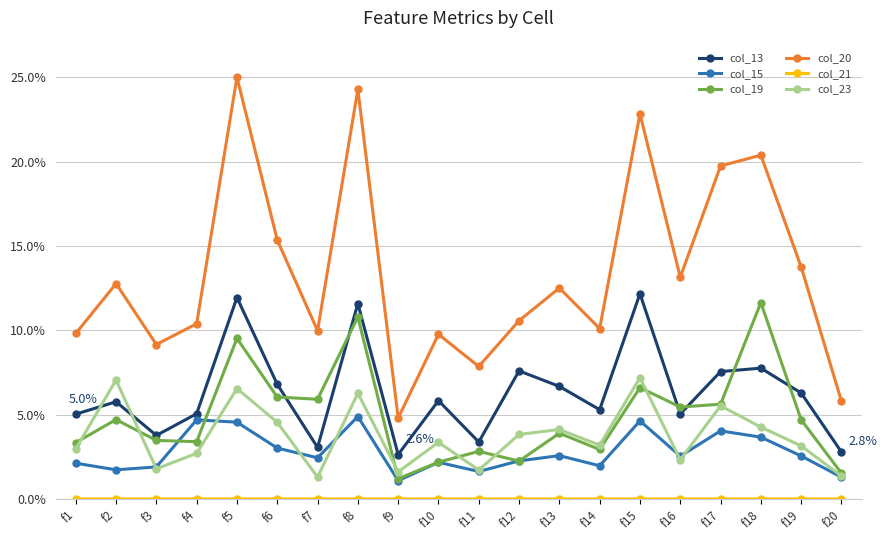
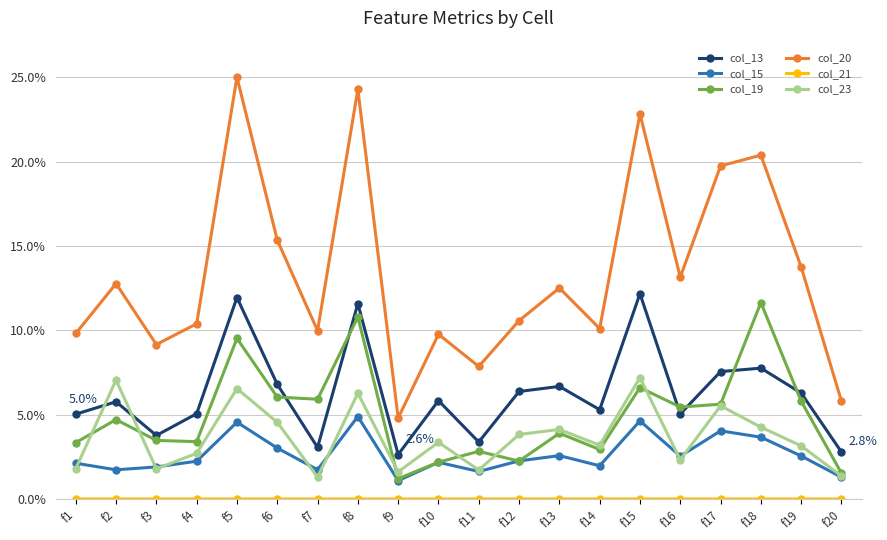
col_23, f1: 3.0% -> 1.8%
col_15, f4: 4.7% -> 2.2%
col_15, f7: 2.4% -> 1.7%
col_13, f12: 7.6% -> 6.4%
col_19, f19: 4.7% -> 5.8%
